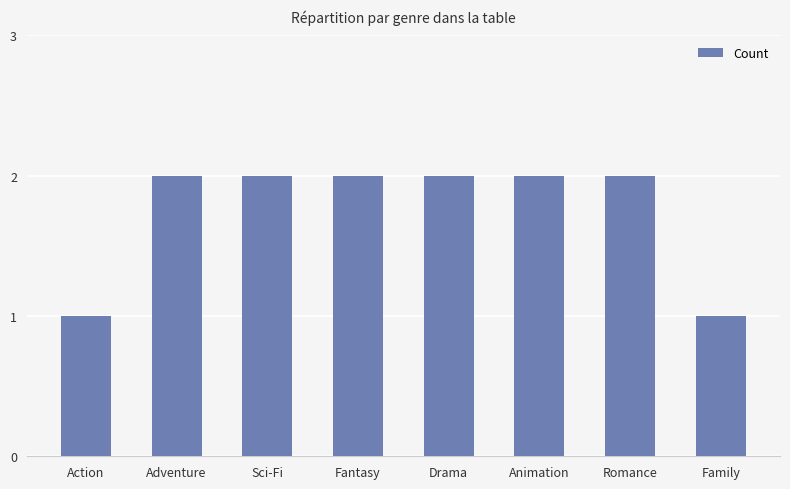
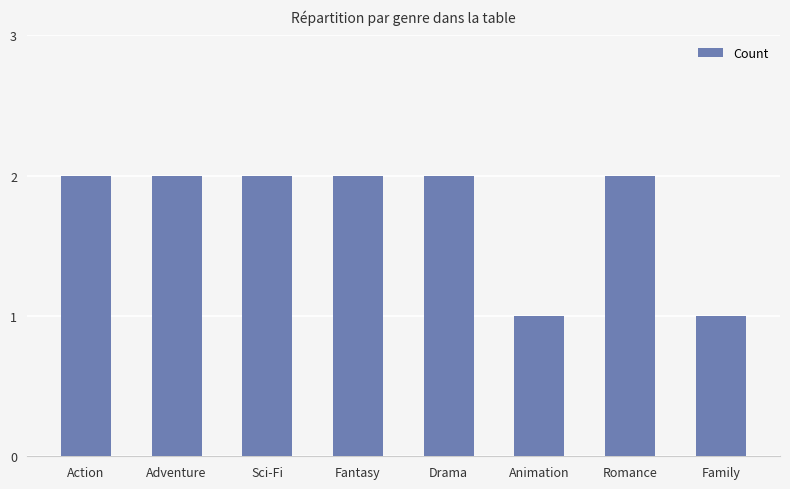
Action: 1 -> 2
Animation: 2 -> 1
